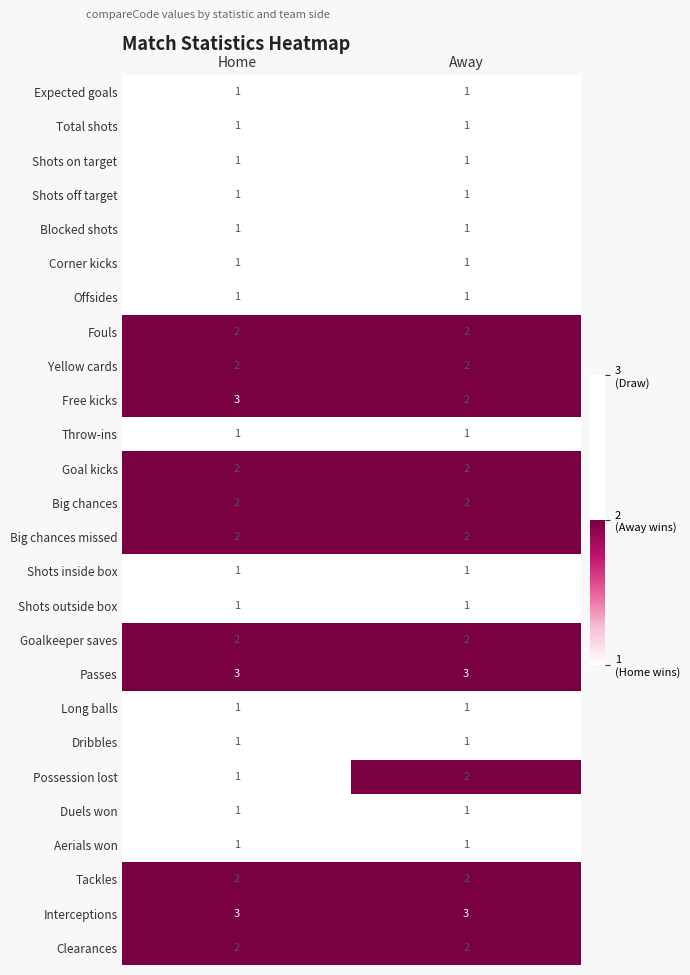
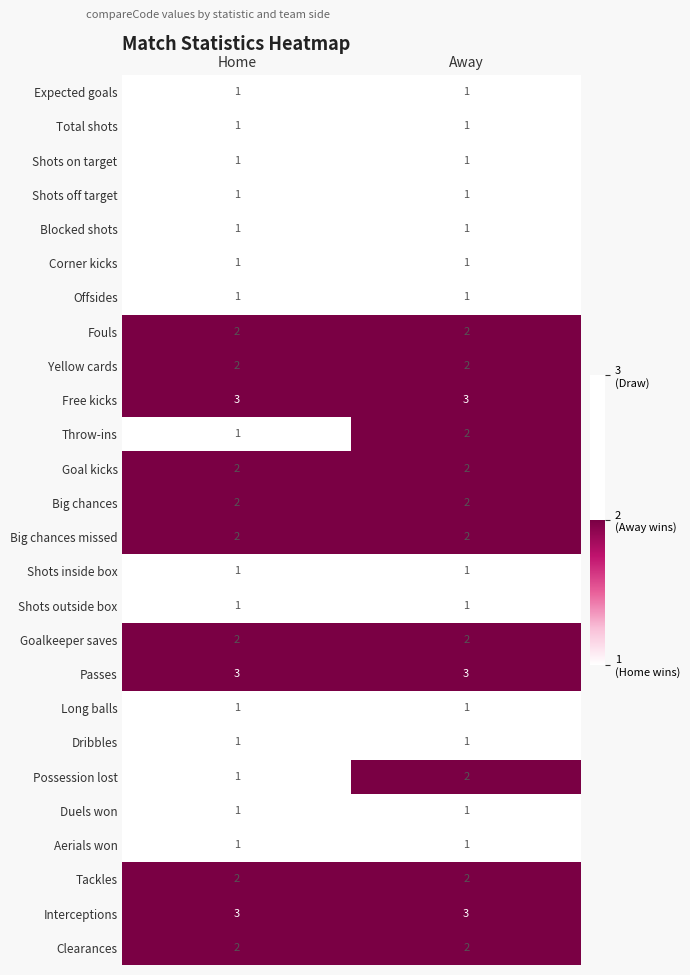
Free kicks, Away: 2 -> 3
Throw-ins, Away: 1 -> 2
